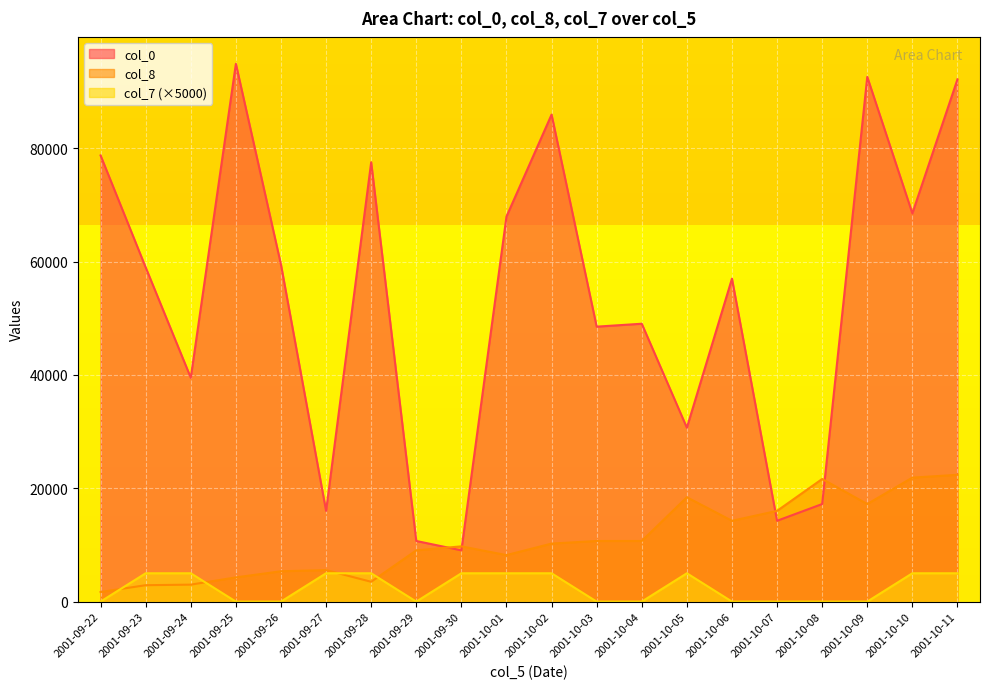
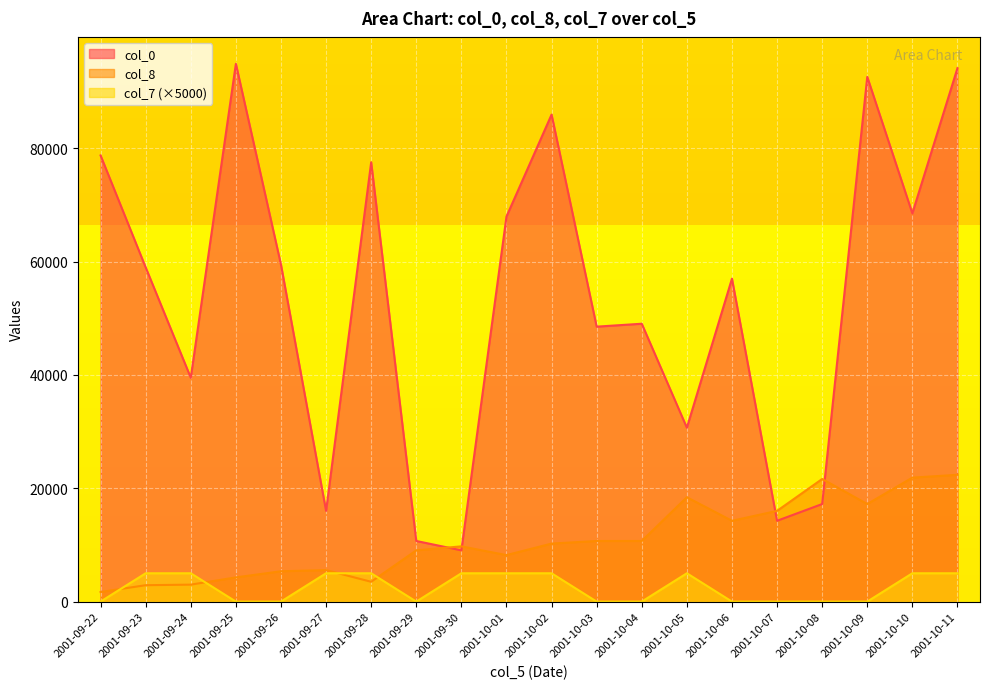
col_0, 2001-10-11: 92000 -> 94000
